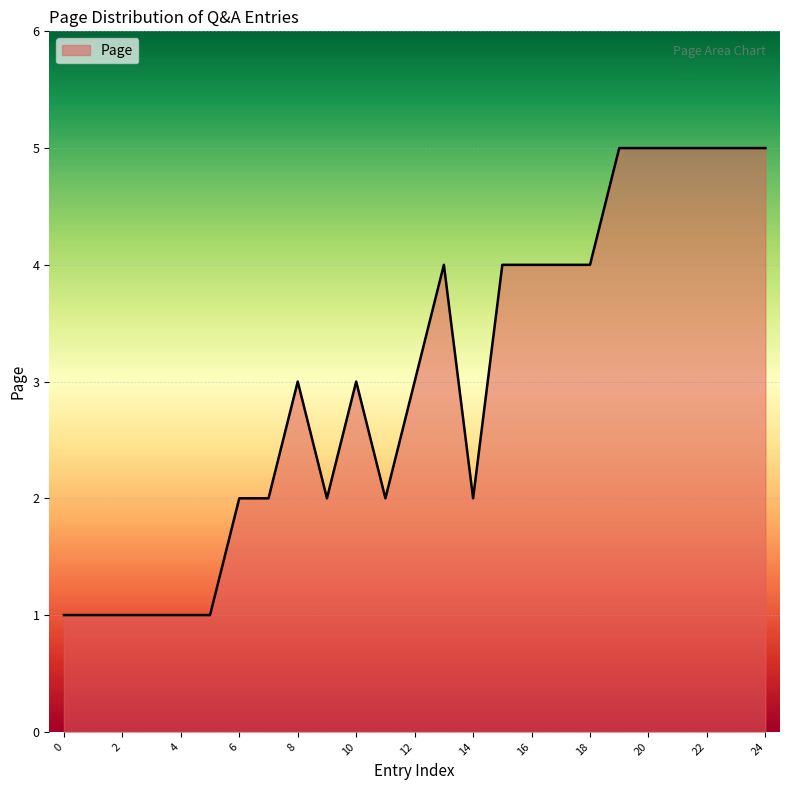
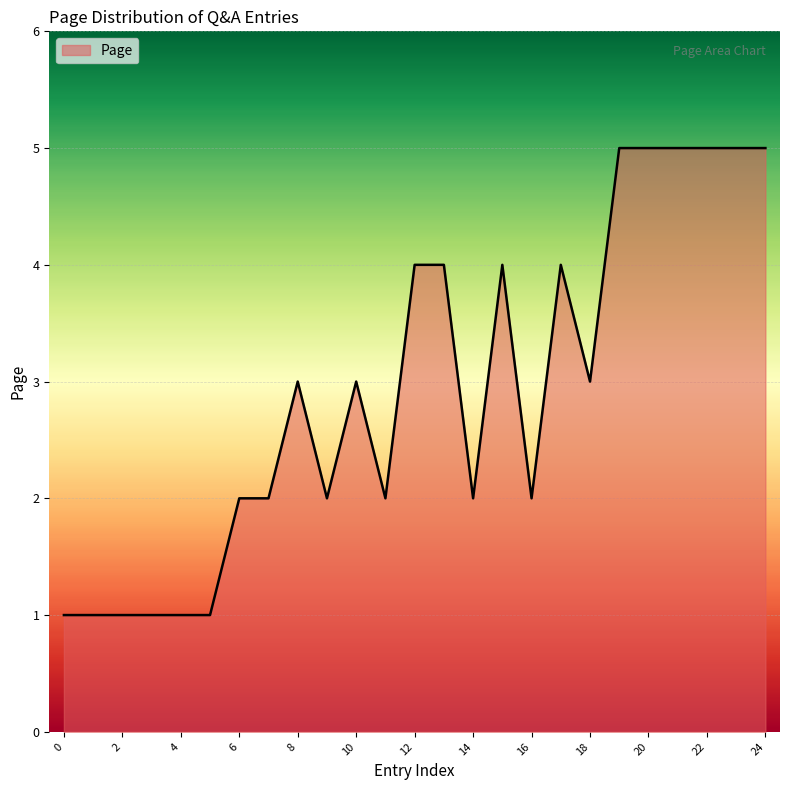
12: 3 -> 4
16: 4 -> 2
18: 4 -> 3
